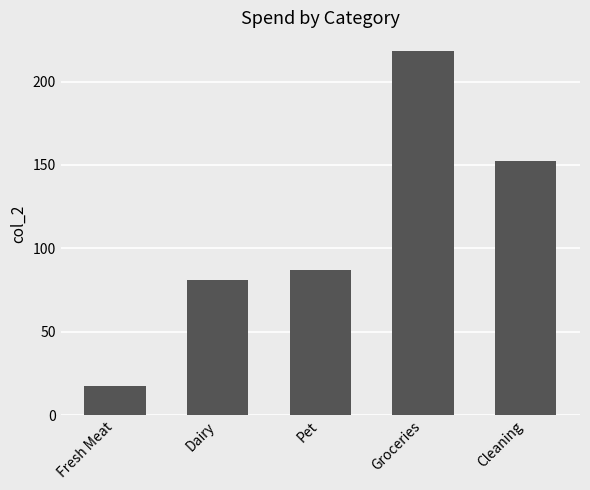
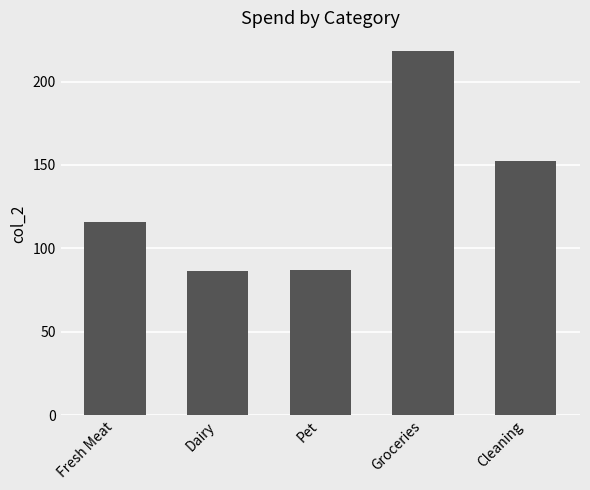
Fresh Meat: 17 -> 116
Dairy: 81 -> 87
